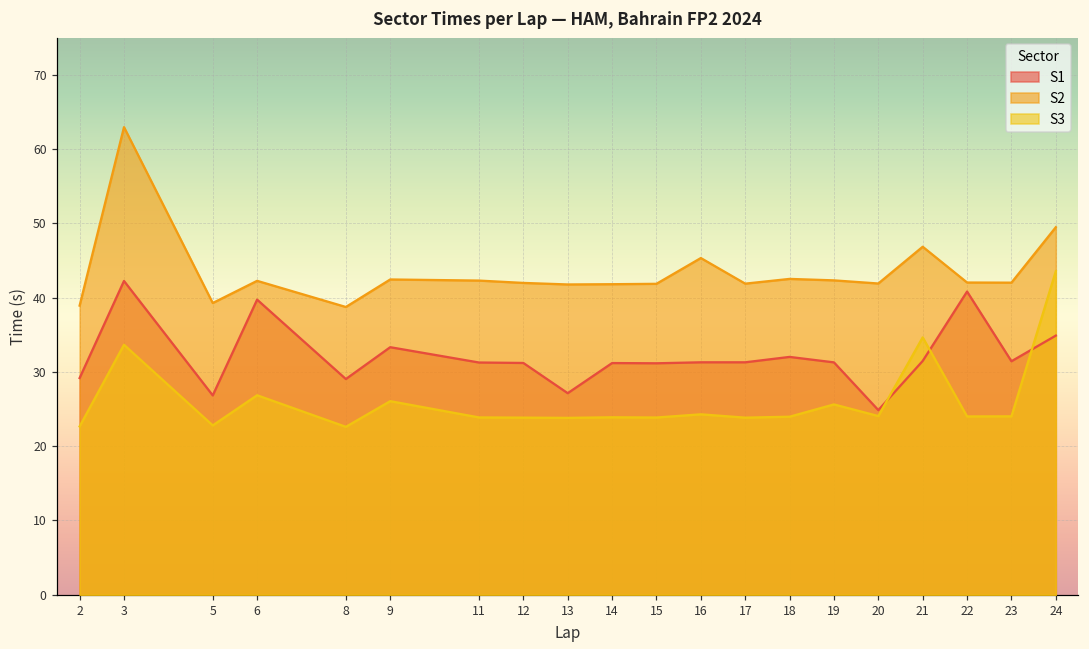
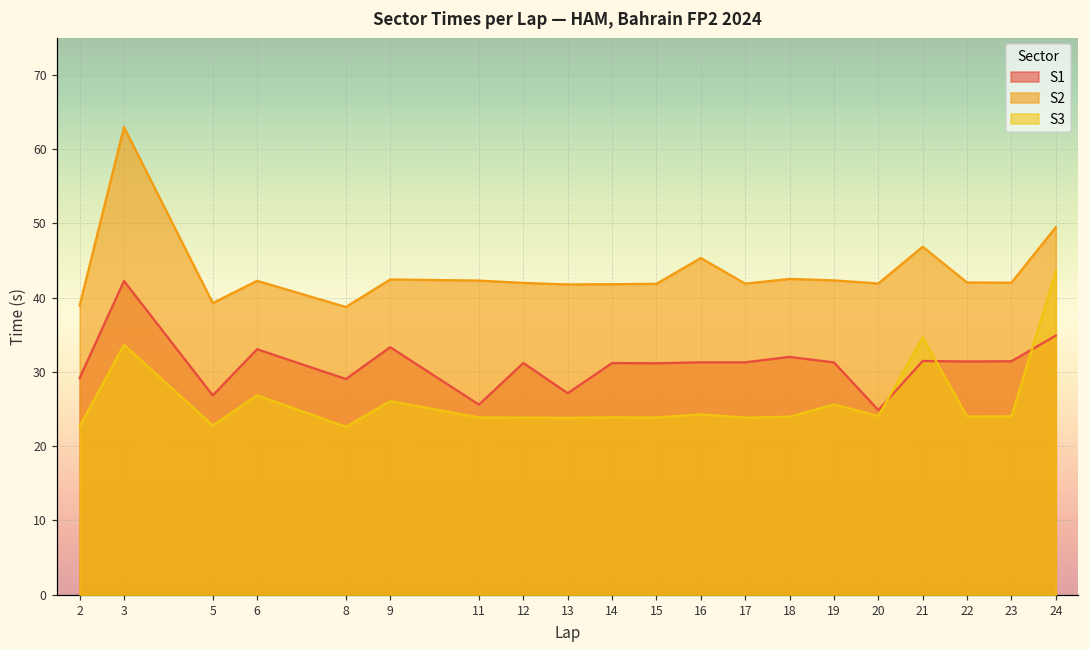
S1, 6: 40 -> 33
S1, 11: 31 -> 26
S1, 22: 41 -> 31
